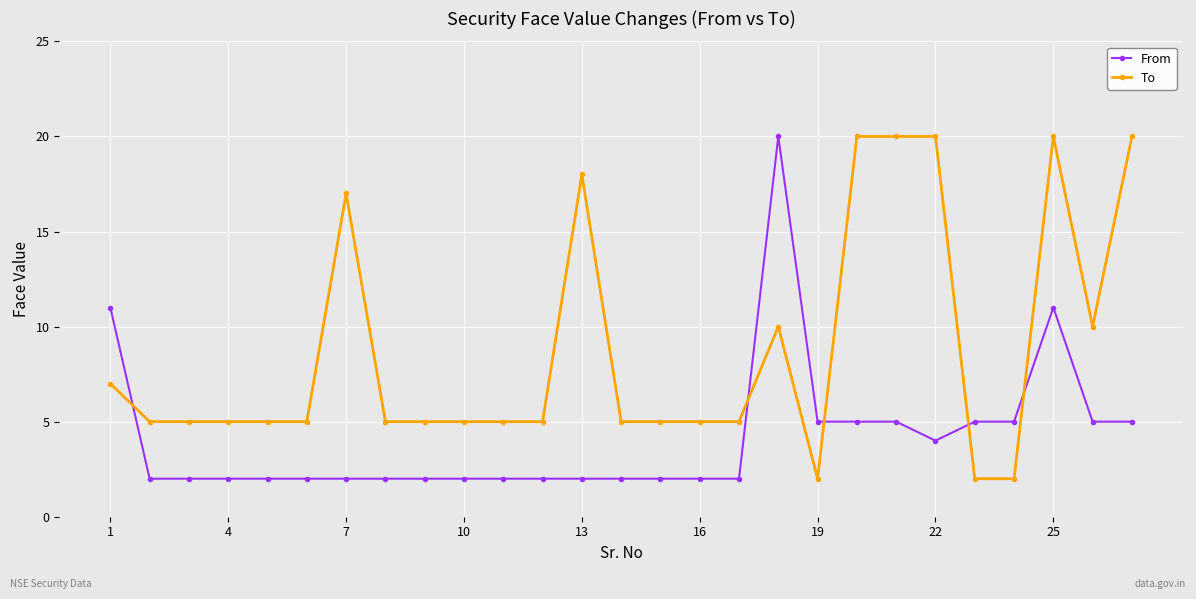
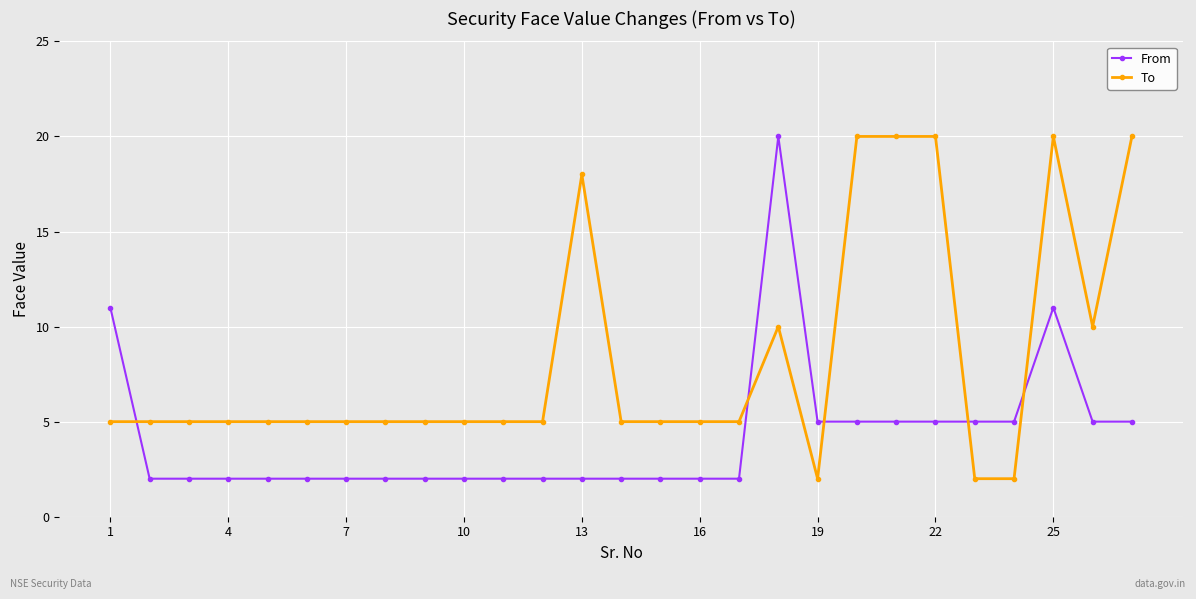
To, 1: 7 -> 5
To, 7: 17 -> 5
From, 22: 4 -> 5
